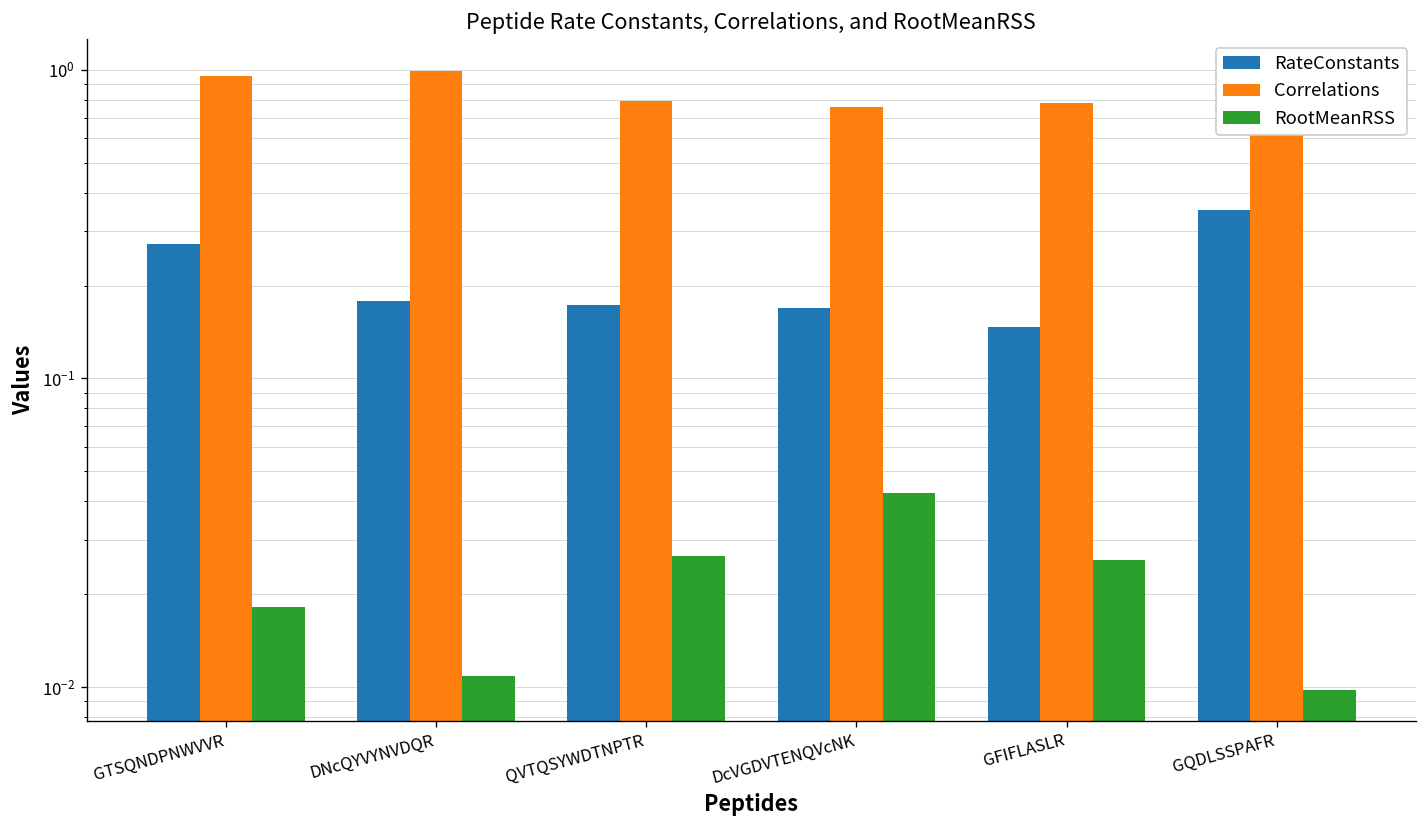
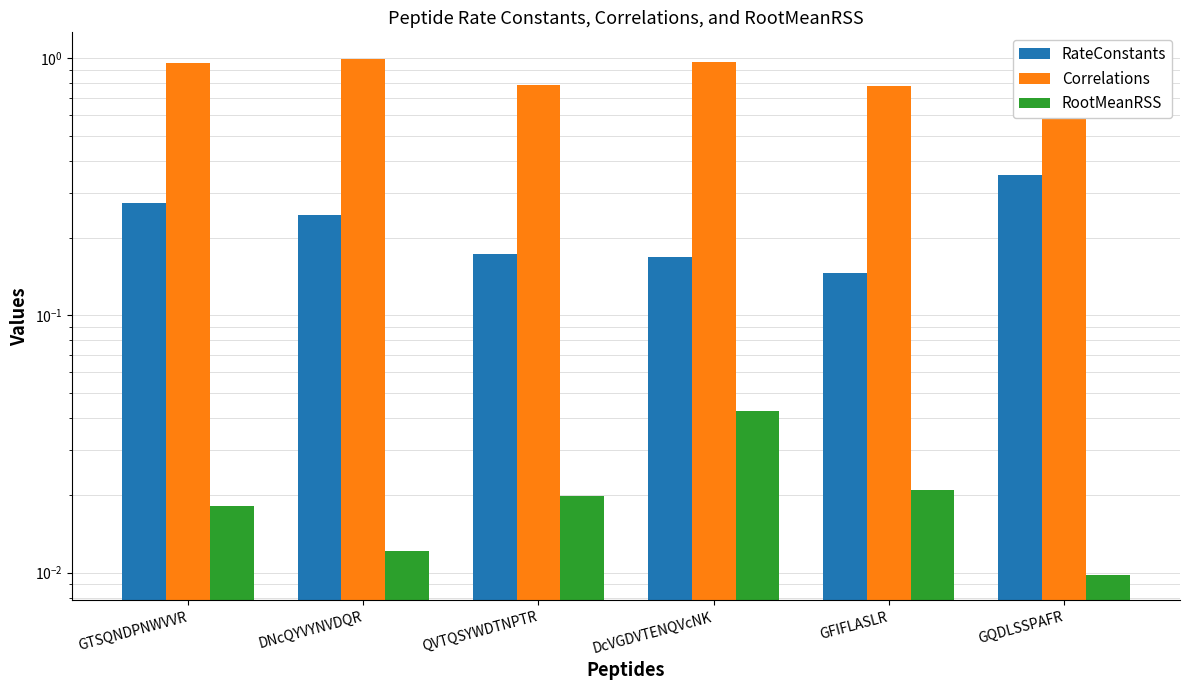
RateConstants, DNcQYVYNVDQR: 0.18 -> 0.24
RootMeanRSS, DNcQYVYNVDQR: 0.0109 -> 0.012
RootMeanRSS, QVTQSYWDTNPTR: 0.027 -> 0.020
Correlations, DcVGDVTENQVcNK: 0.76 -> 0.97
RootMeanRSS, GFIFLASLR: 0.026 -> 0.021
